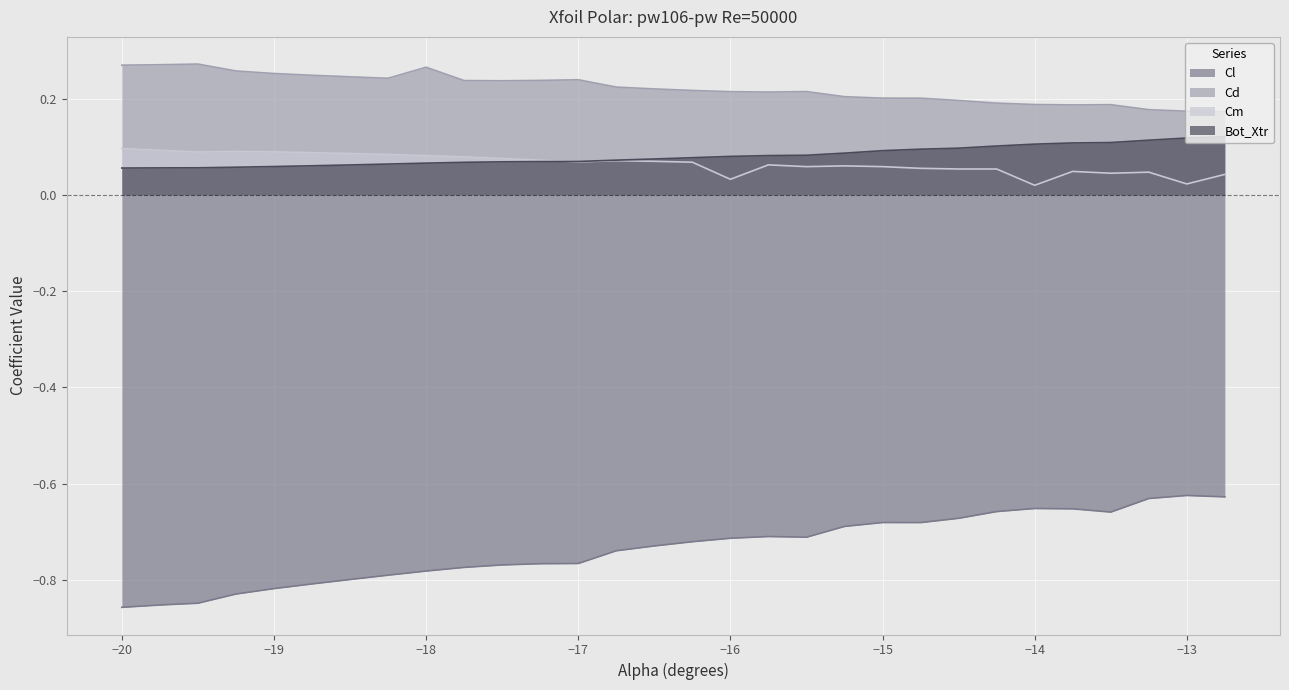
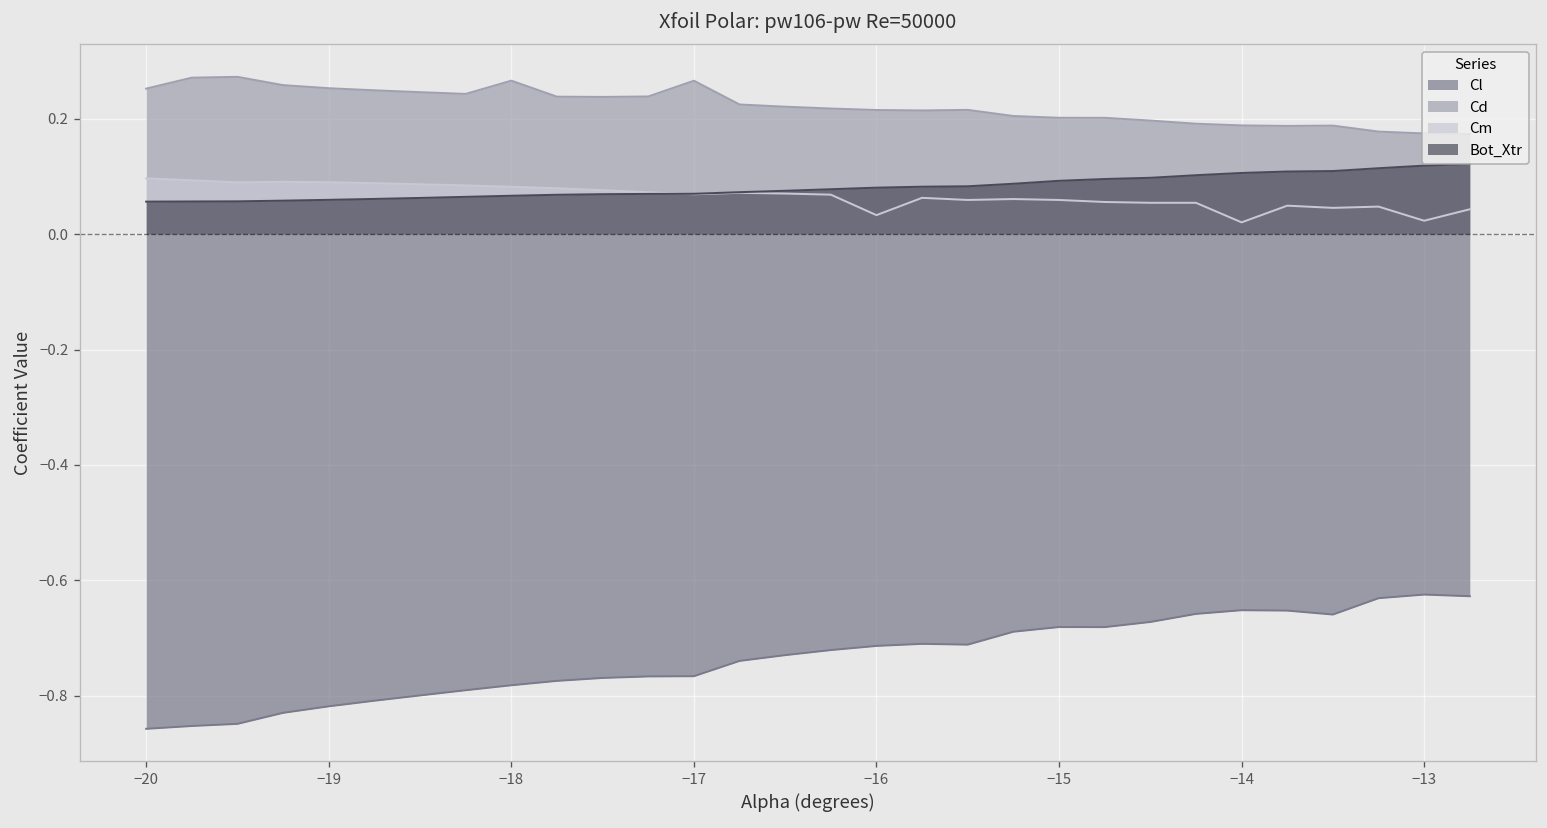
Cd, −20: 0.27 -> 0.25
Cd, −17: 0.24 -> 0.27
